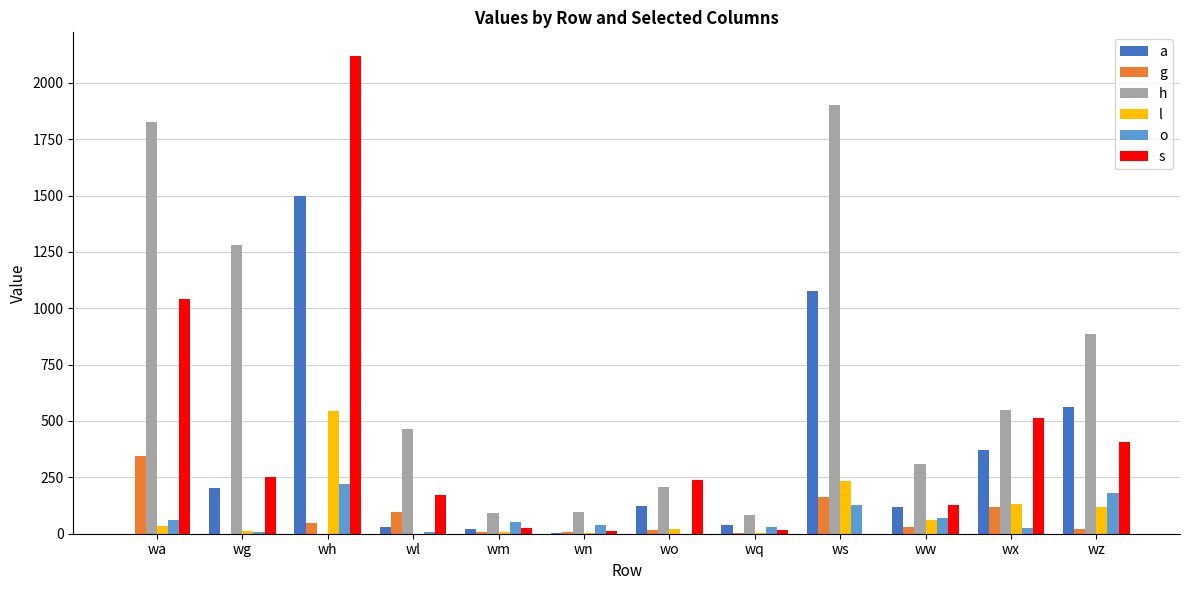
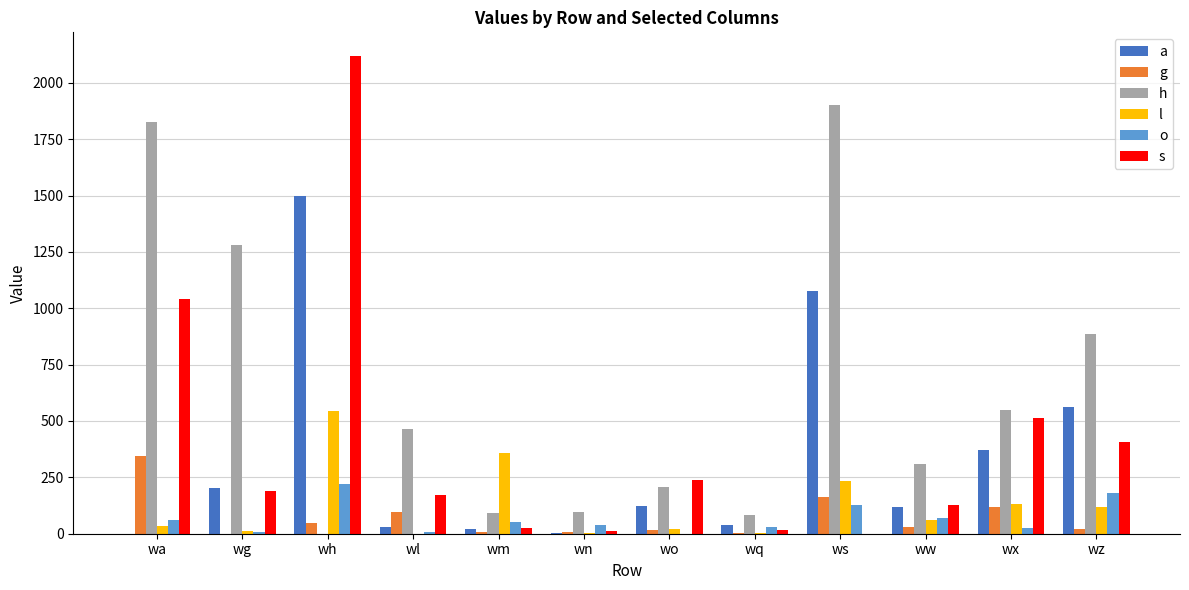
s, wg: 250 -> 190
l, wm: 10 -> 360
